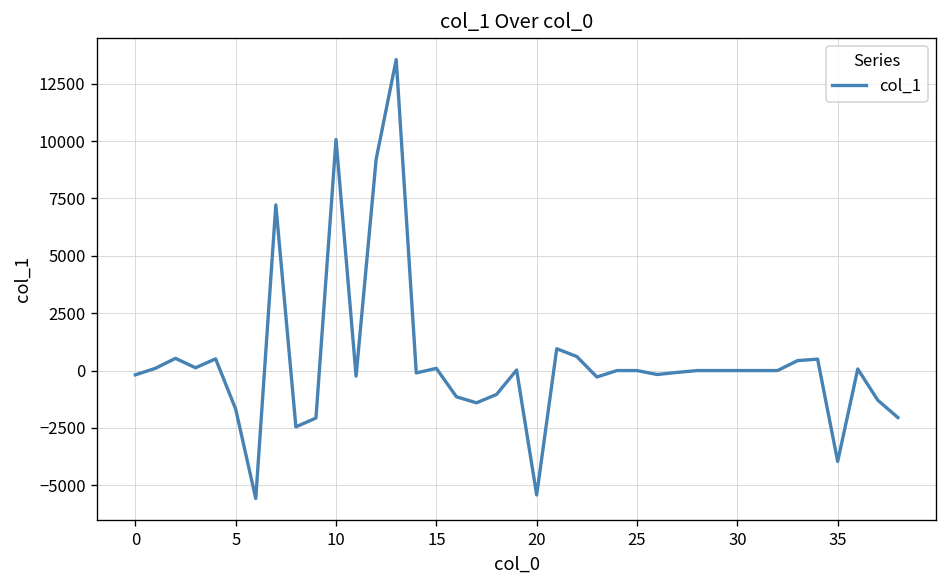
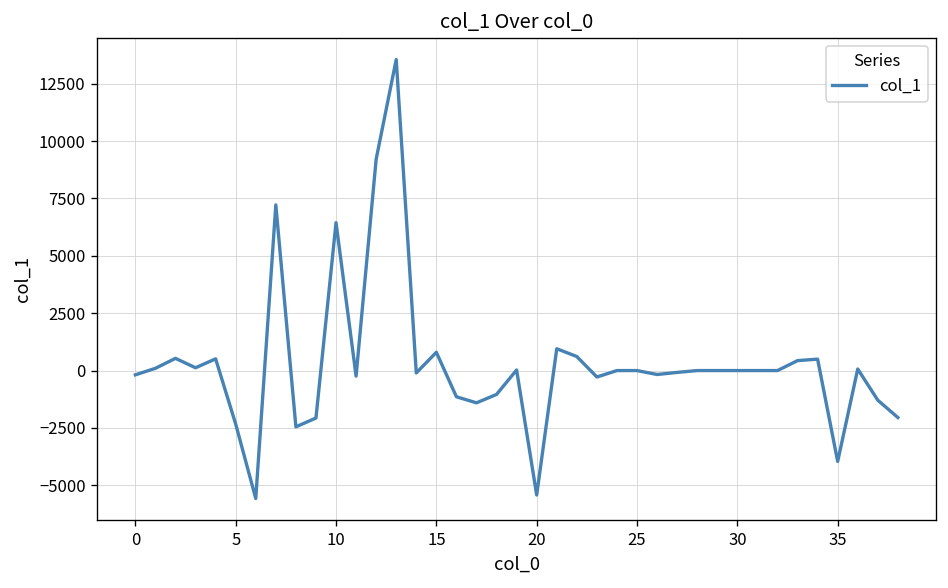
5: -1700 -> -2300
10: 10100 -> 6400
15: 100 -> 800
